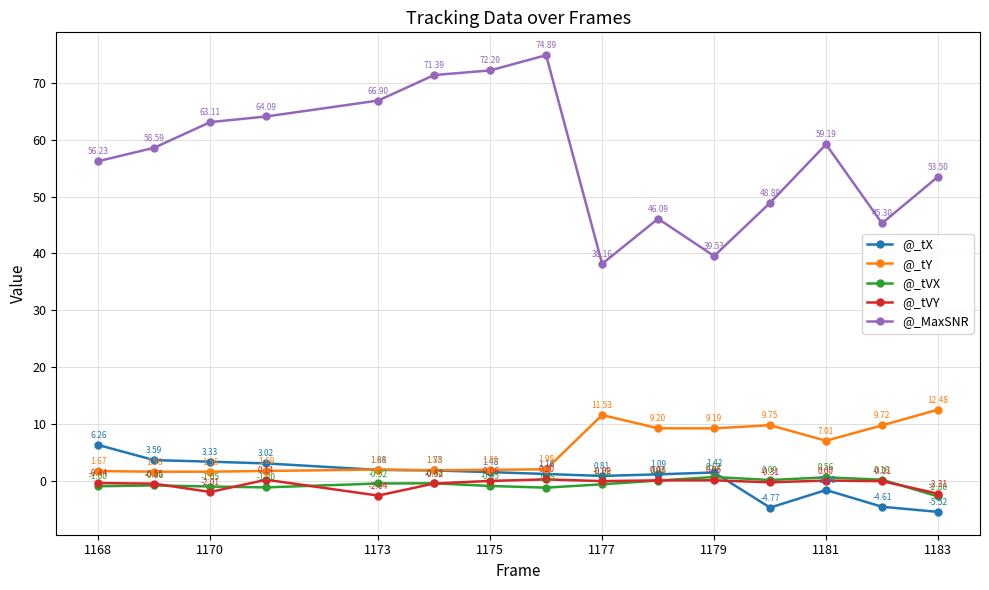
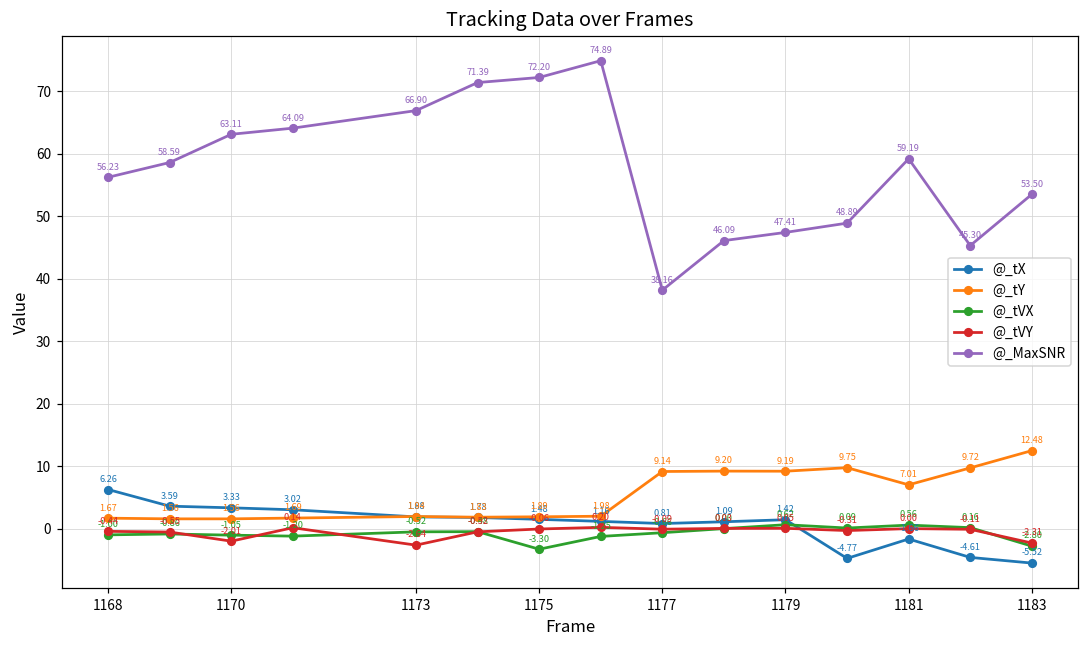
@_tVX, 1175: -0.95 -> -3.30
@_tY, 1177: 11.53 -> 9.14
@_MaxSNR, 1179: 39.53 -> 47.41
